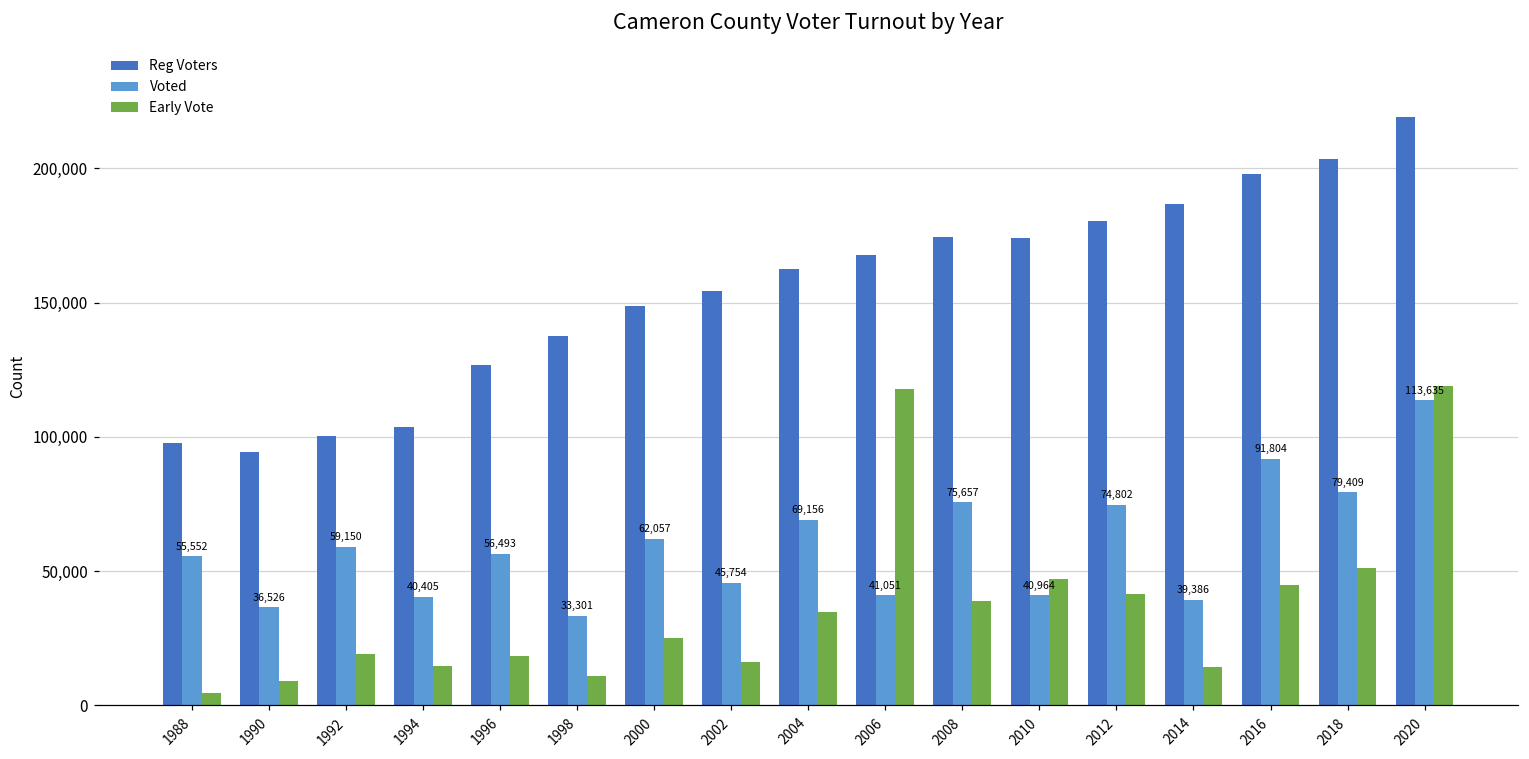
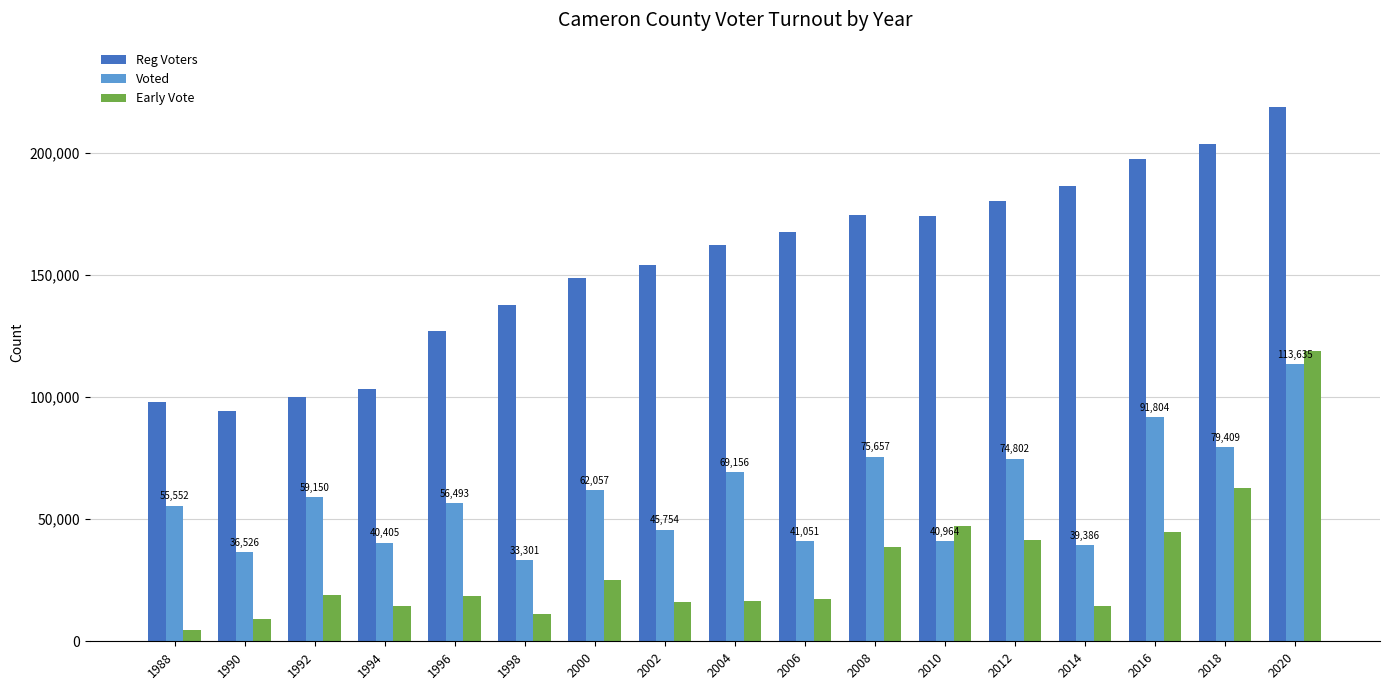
Early Vote, 2004: 35,000 -> 17,000
Early Vote, 2006: 118,000 -> 17,000
Early Vote, 2018: 51,000 -> 63,000
